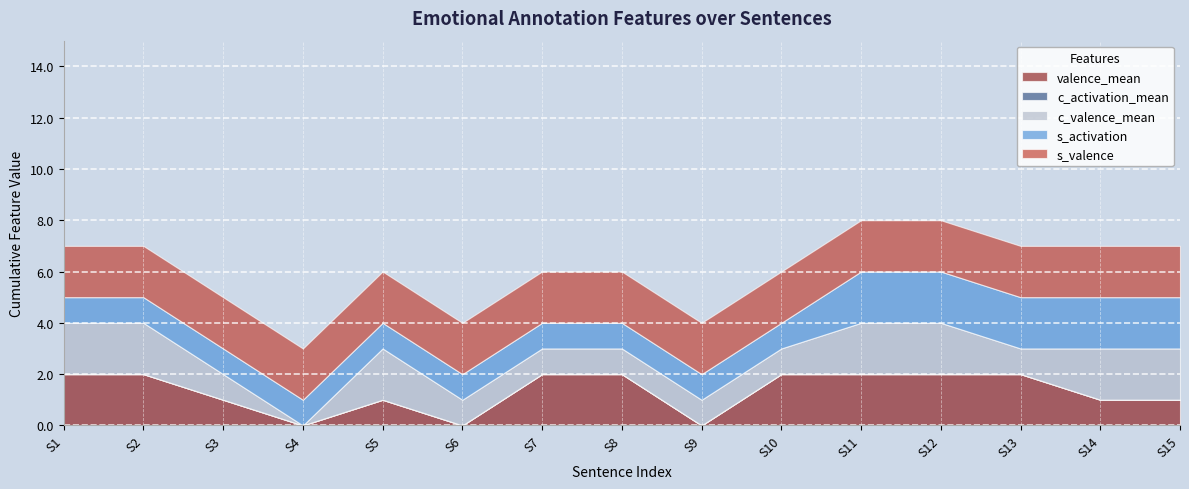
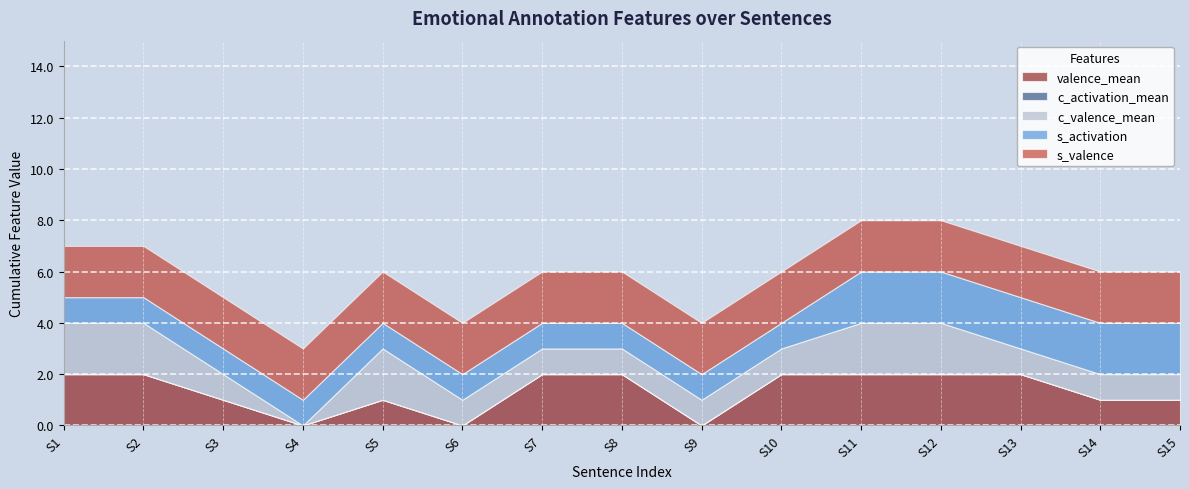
c_valence_mean, S14: 2 -> 1
c_valence_mean, S15: 2 -> 1
